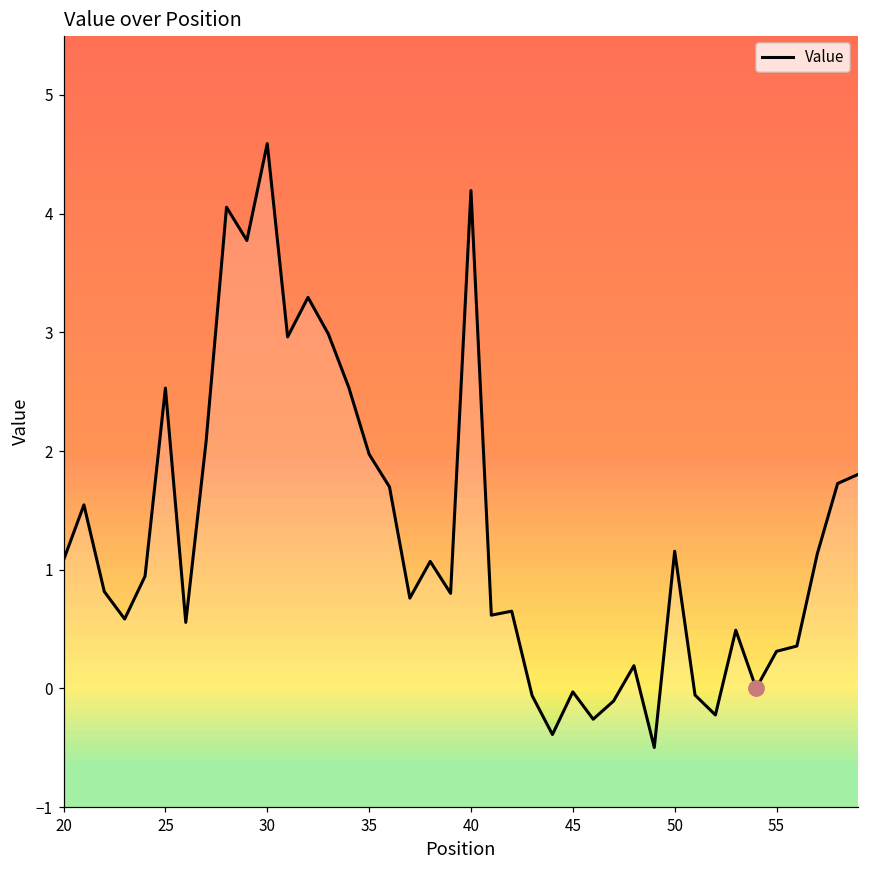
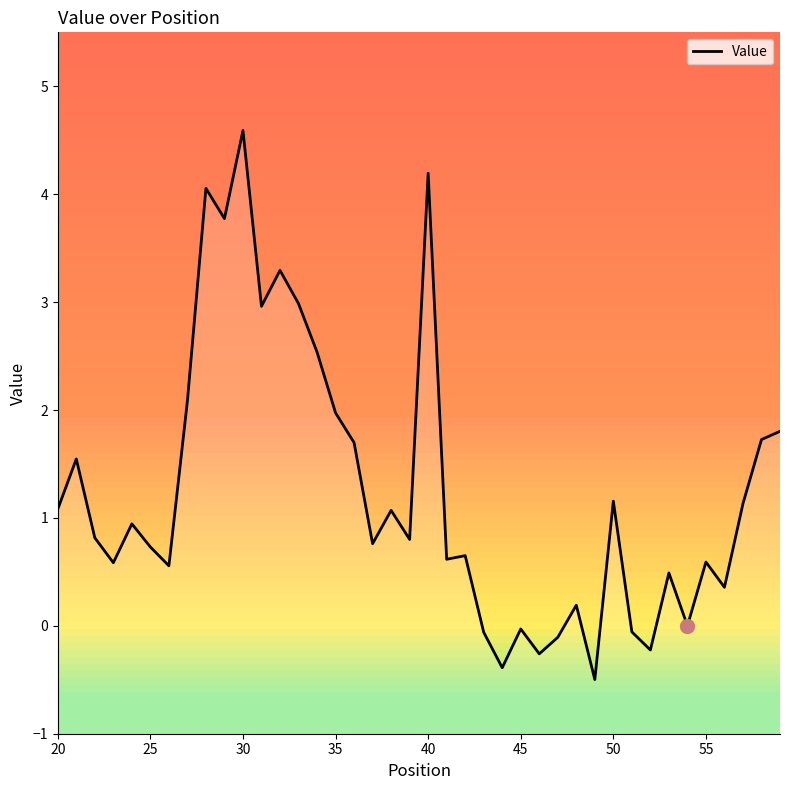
Value, 25: 2.53 -> 0.73
Value, 55: 0.31 -> 0.59
